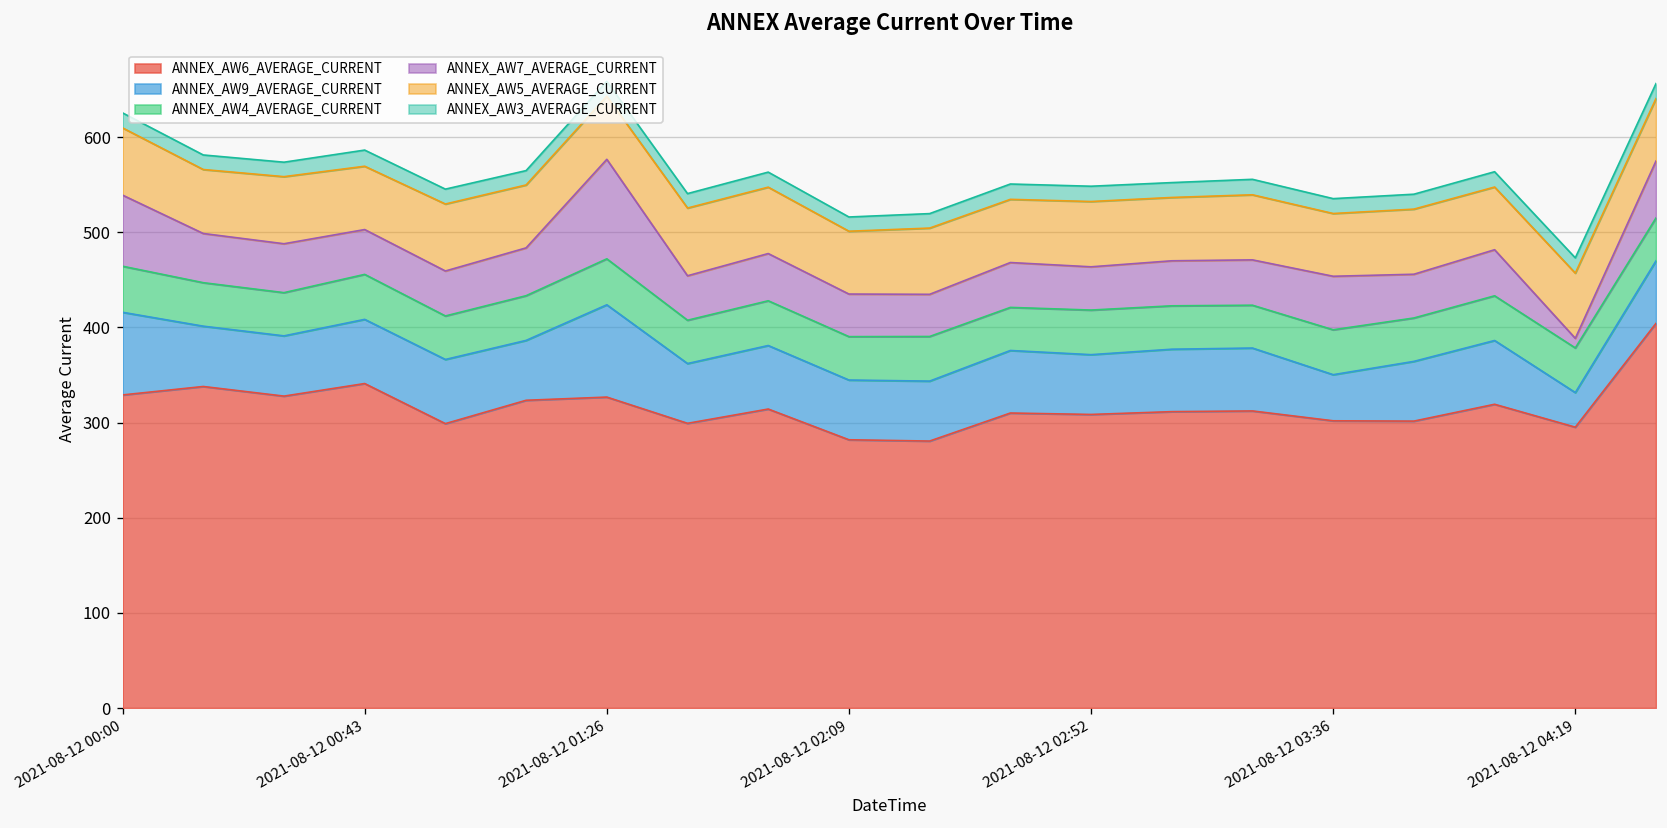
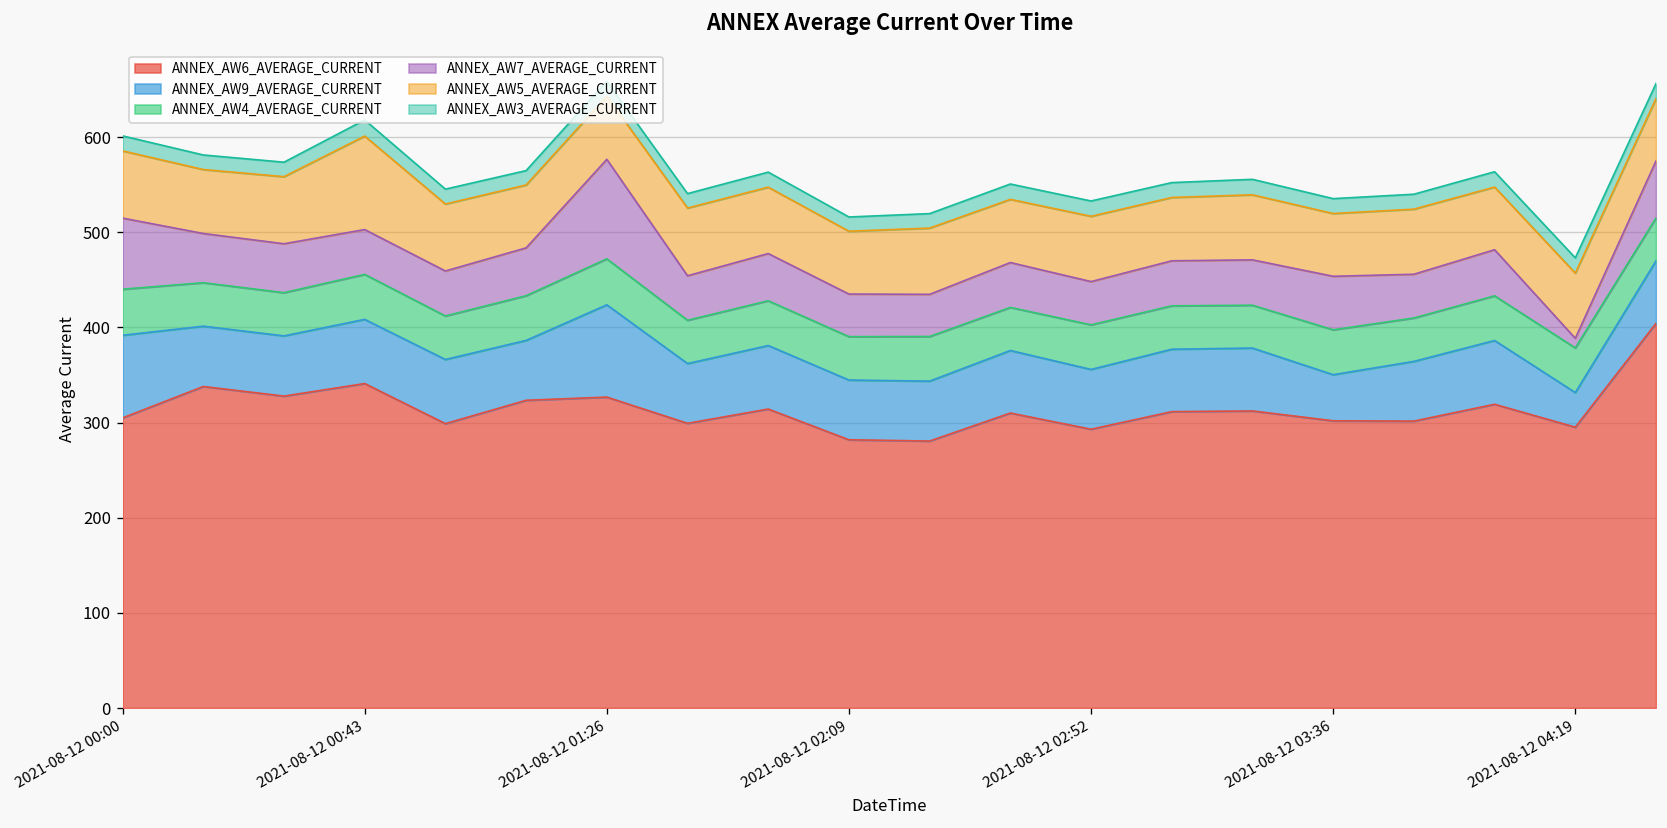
ANNEX_AW6_AVERAGE_CURRENT, 2021-08-12 00:00: 330 -> 300
ANNEX_AW5_AVERAGE_CURRENT, 2021-08-12 00:43: 70 -> 100
ANNEX_AW6_AVERAGE_CURRENT, 2021-08-12 02:52: 310 -> 290
